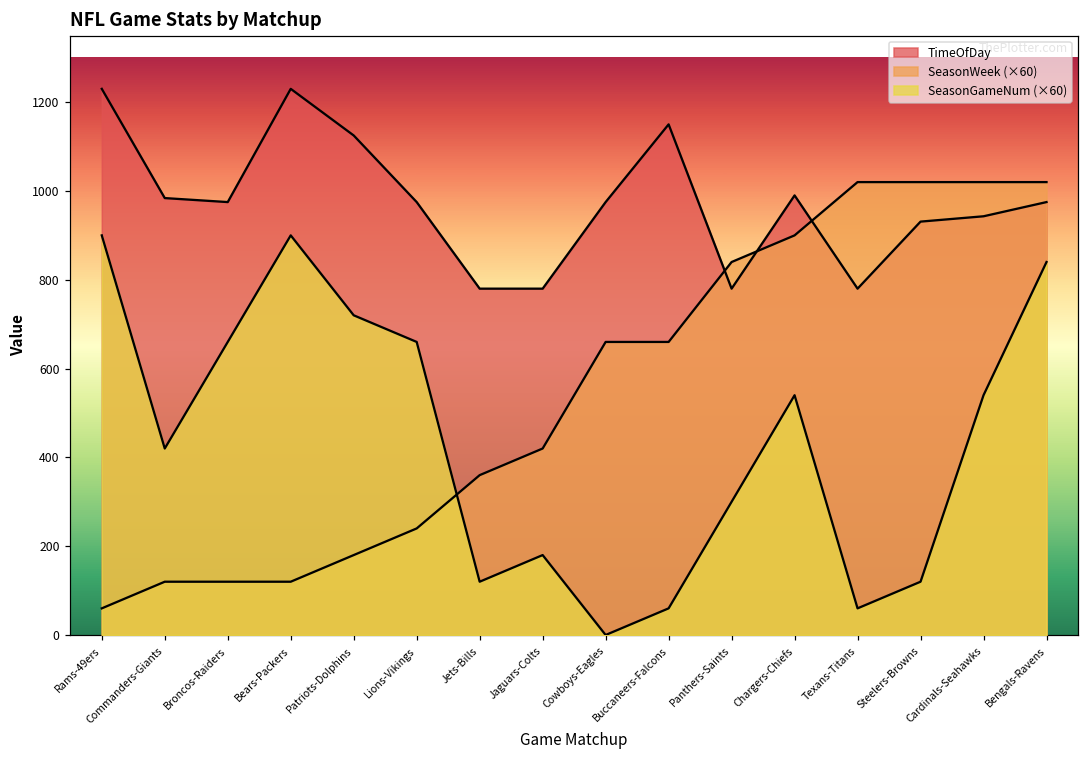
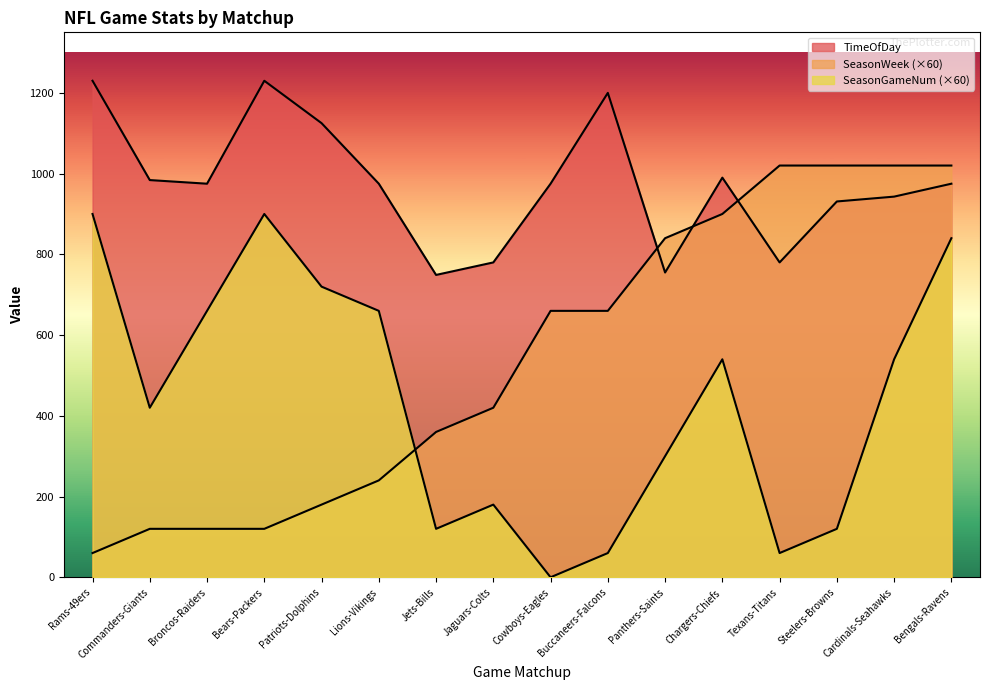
TimeOfDay, Jets-Bills: 780 -> 750
TimeOfDay, Buccaneers-Falcons: 1150 -> 1200
TimeOfDay, Panthers-Saints: 780 -> 760
